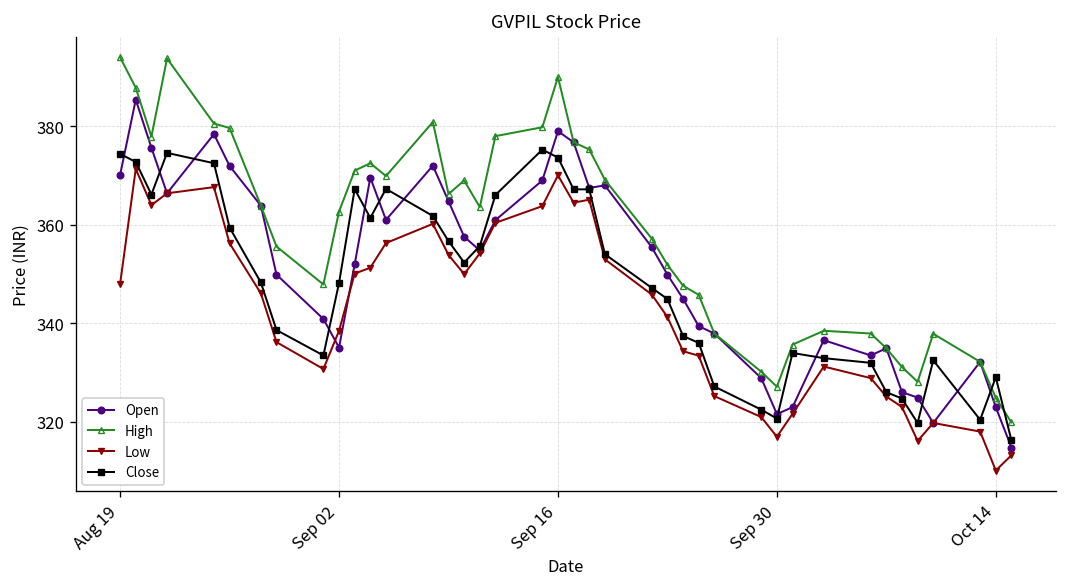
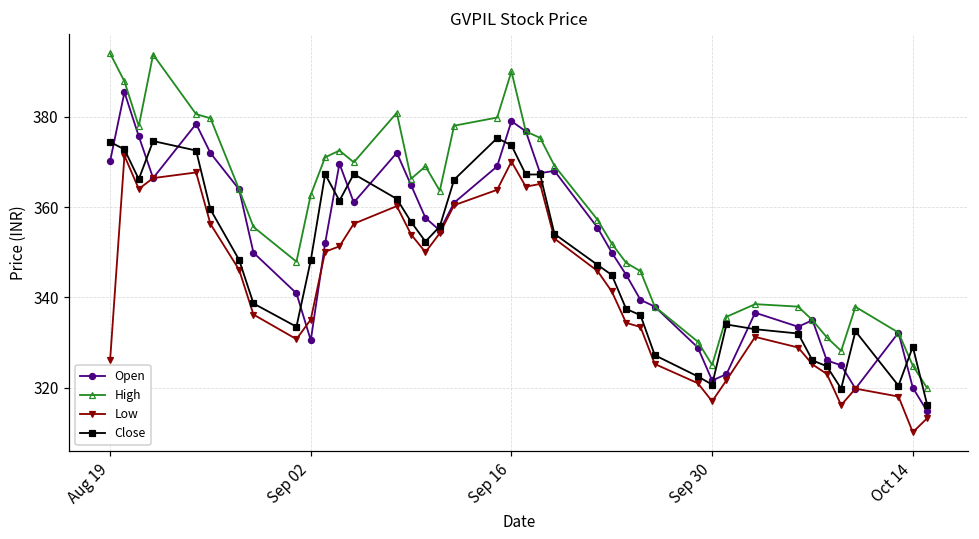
Low, Aug 19: 348 -> 326
Open, Sep 02: 335 -> 331
Low, Sep 02: 339 -> 335
High, Sep 30: 327 -> 325
Open, Oct 14: 323 -> 320
